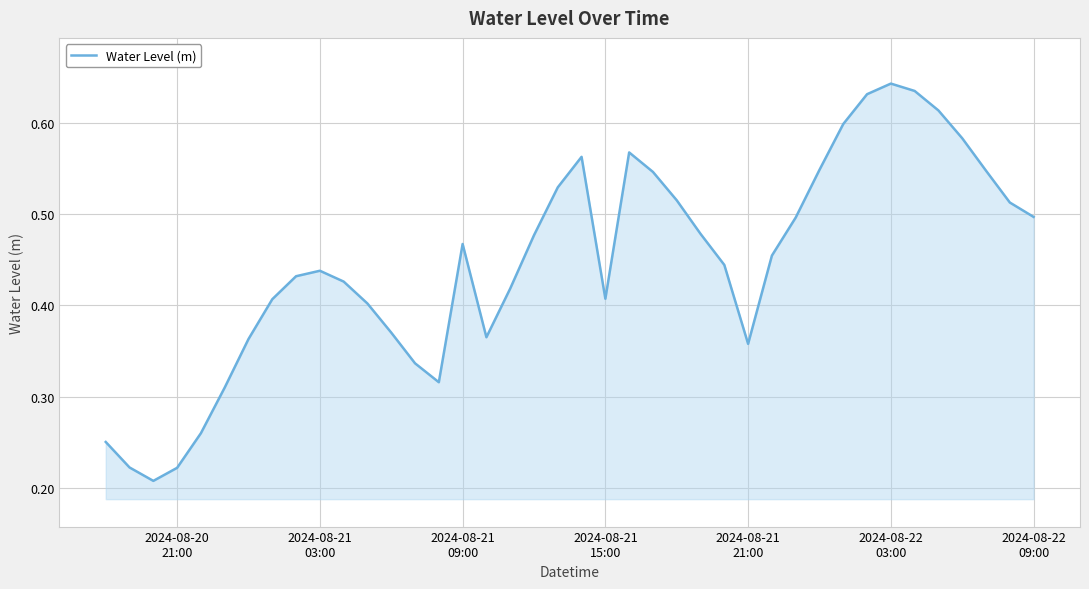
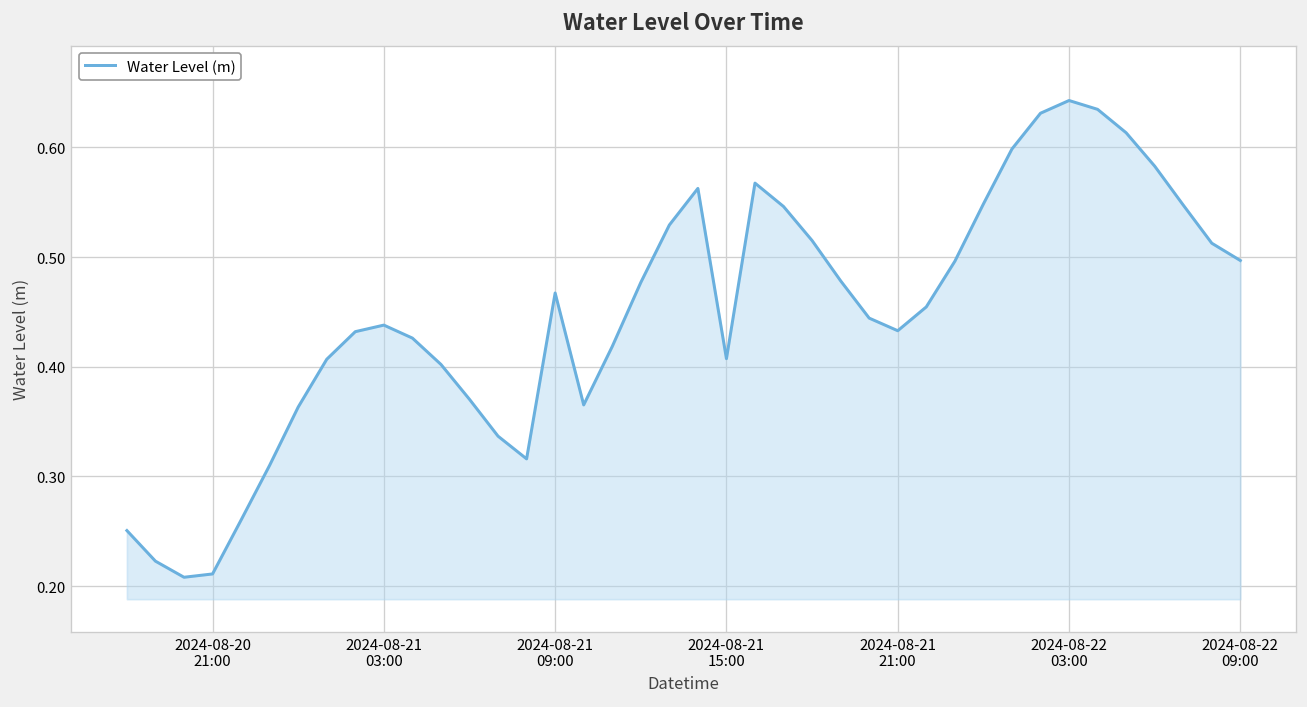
2024-08-20 21:00: 0.22 -> 0.21
2024-08-21 21:00: 0.36 -> 0.43
